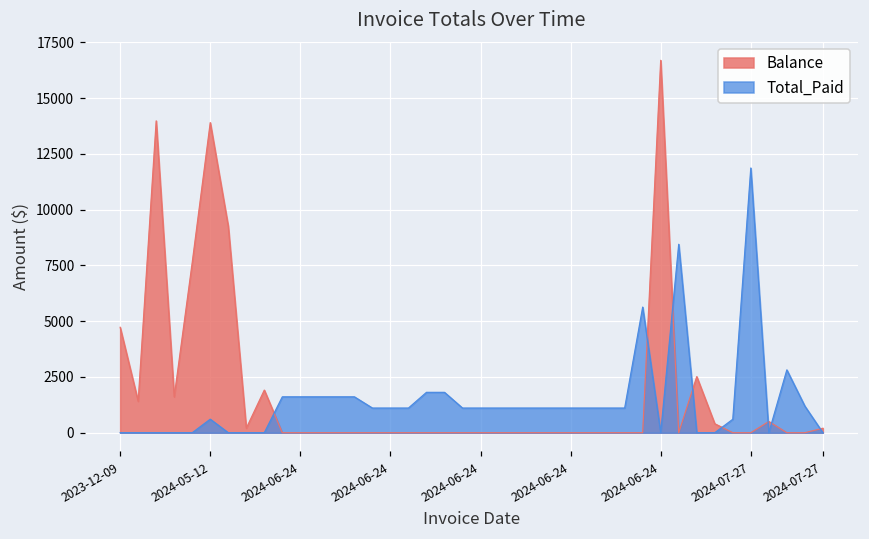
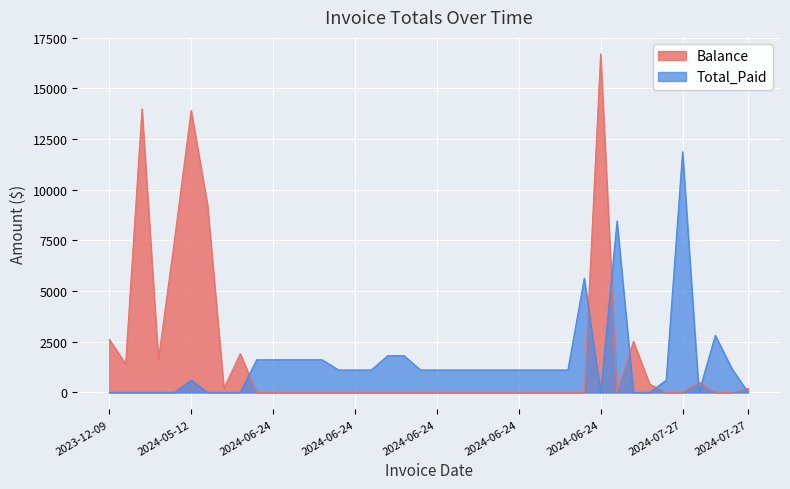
Balance, 2023-12-09: 4700 -> 2600
